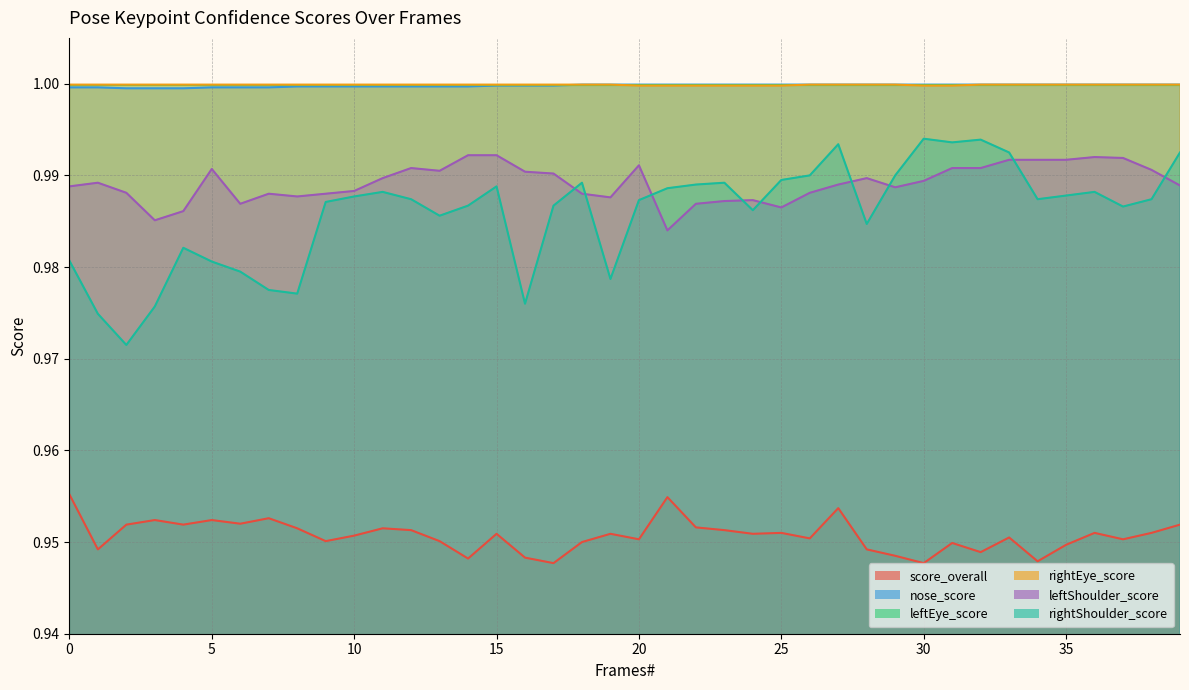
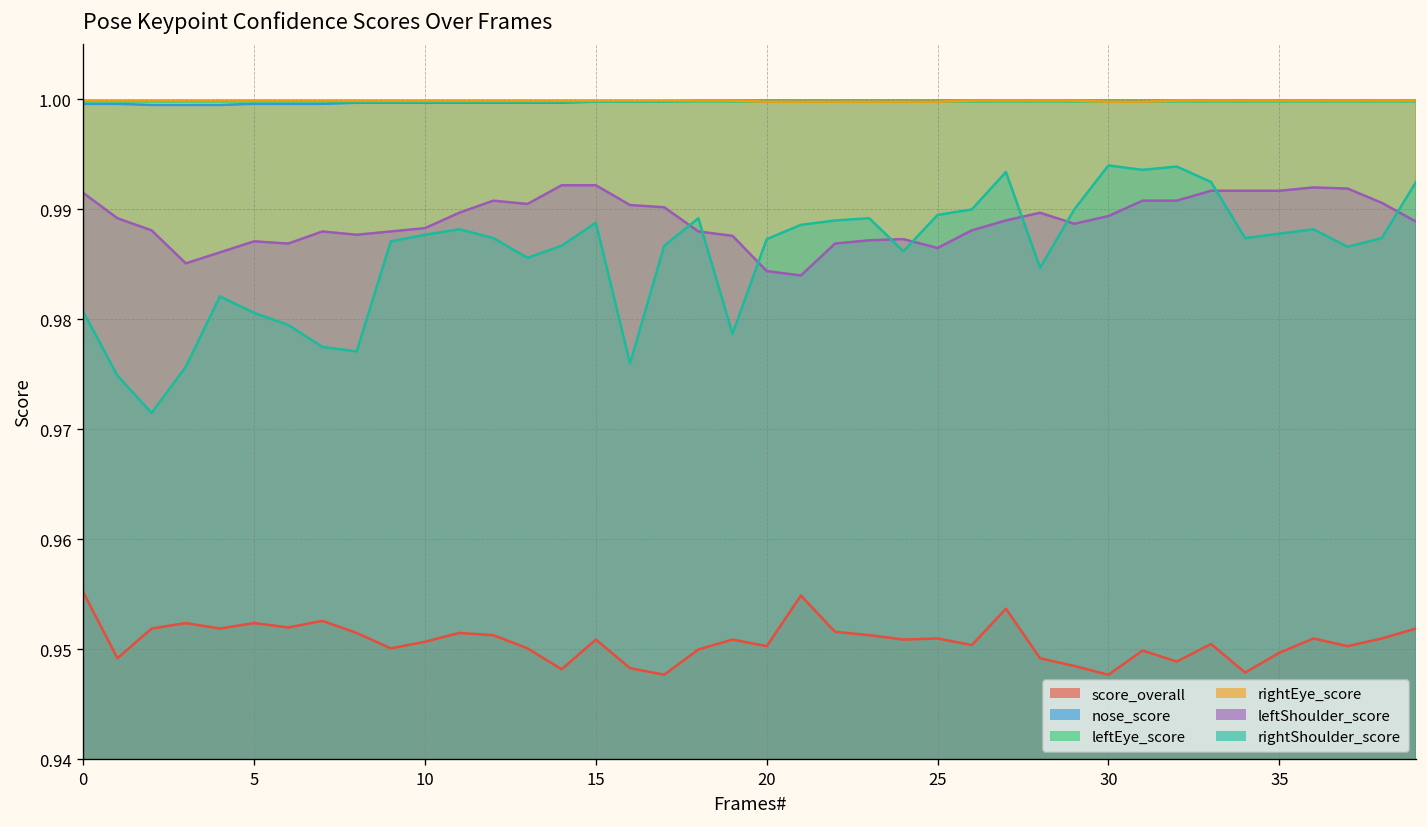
leftShoulder_score, 0: 0.989 -> 0.992
leftShoulder_score, 5: 0.991 -> 0.987
leftShoulder_score, 20: 0.991 -> 0.984
